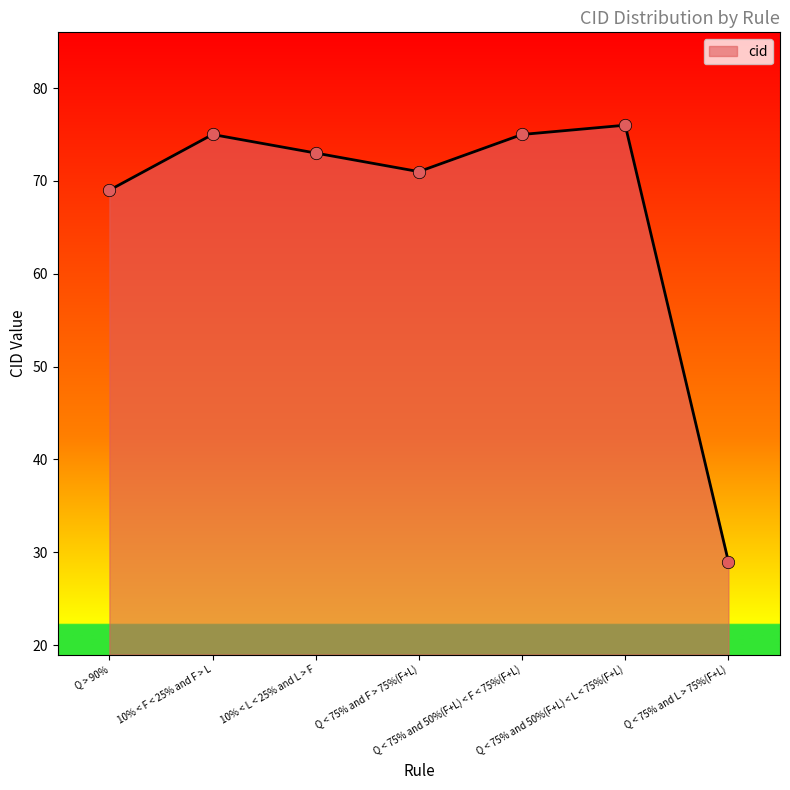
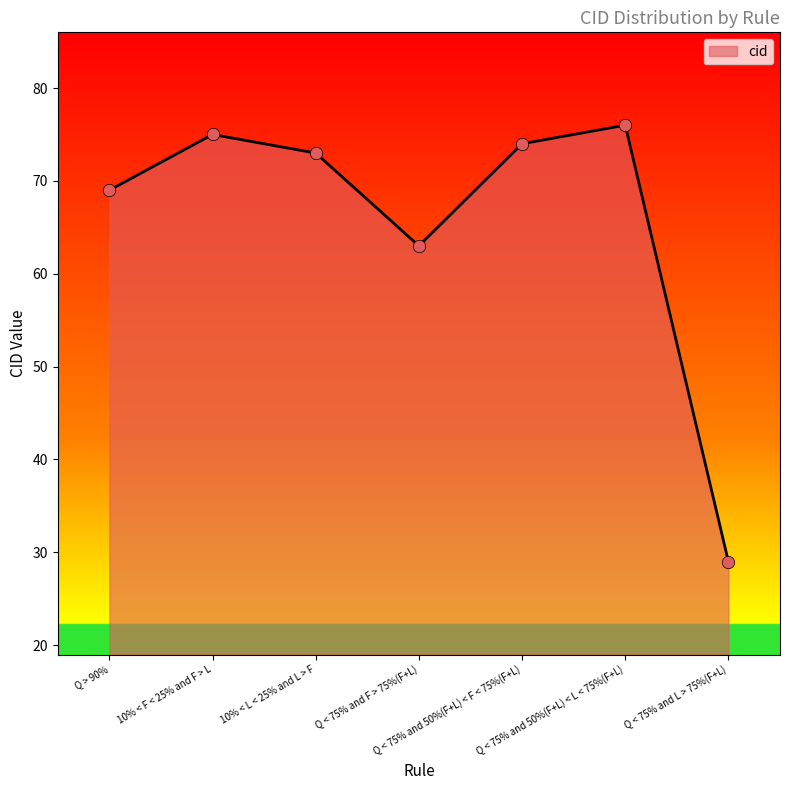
Q < 75% and F > 75%(F+L): 71 -> 63
Q < 75% and 50%(F+L) < F < 75%(F+L): 75 -> 74
